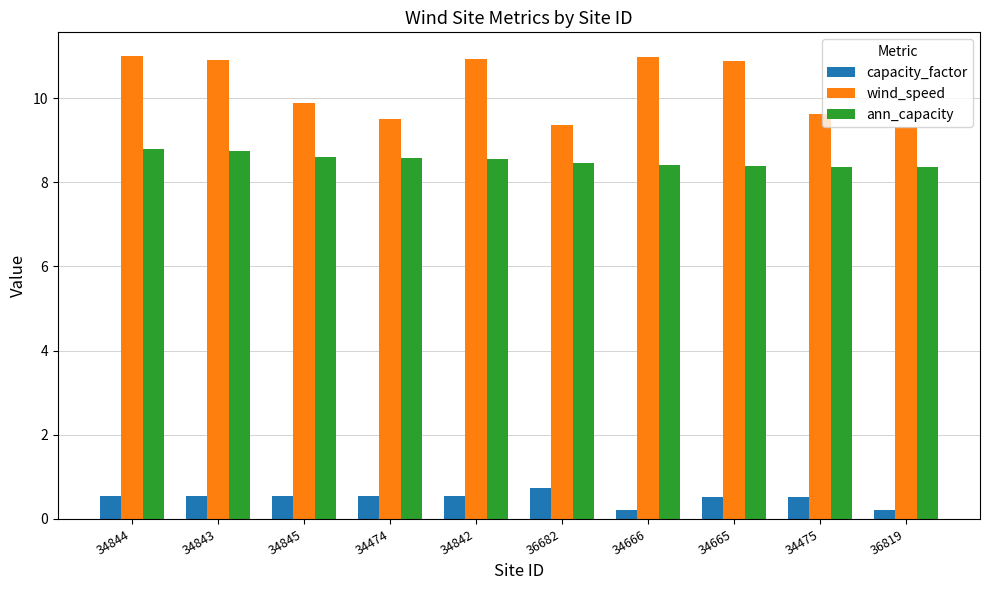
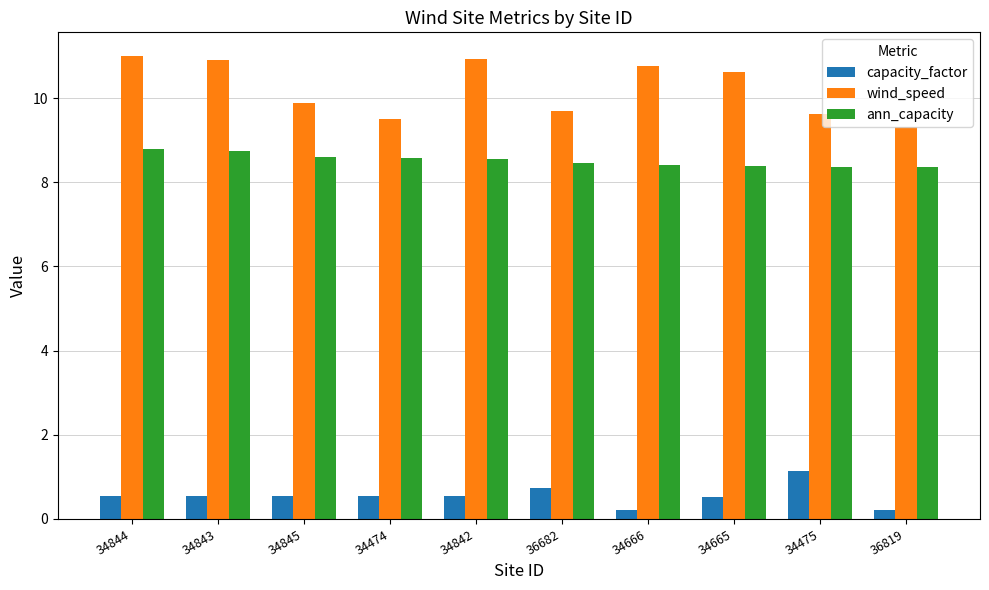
wind_speed, 36682: 9.4 -> 9.7
wind_speed, 34666: 11.0 -> 10.8
wind_speed, 34665: 10.9 -> 10.6
capacity_factor, 34475: 0.5 -> 1.1
